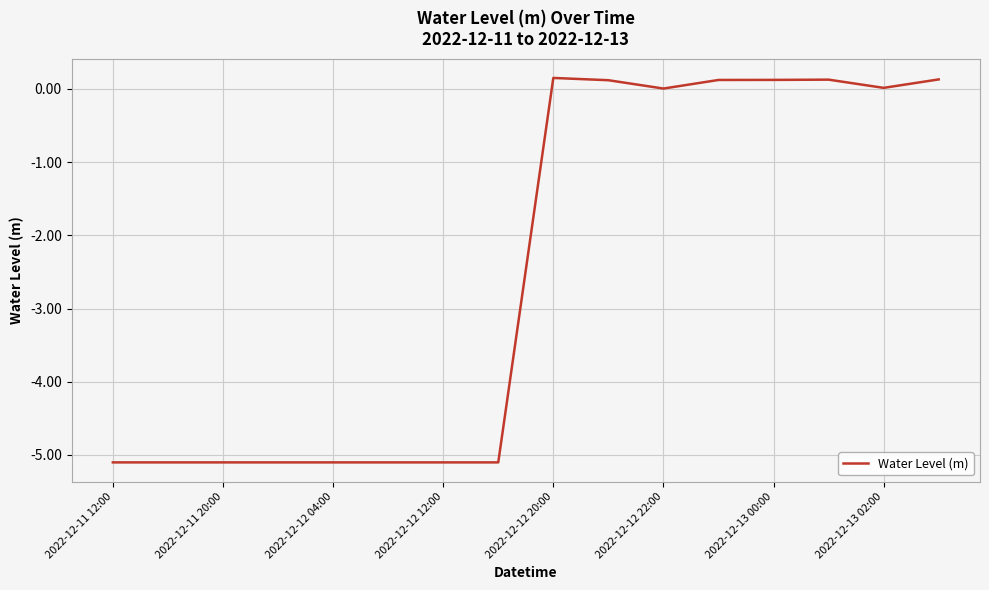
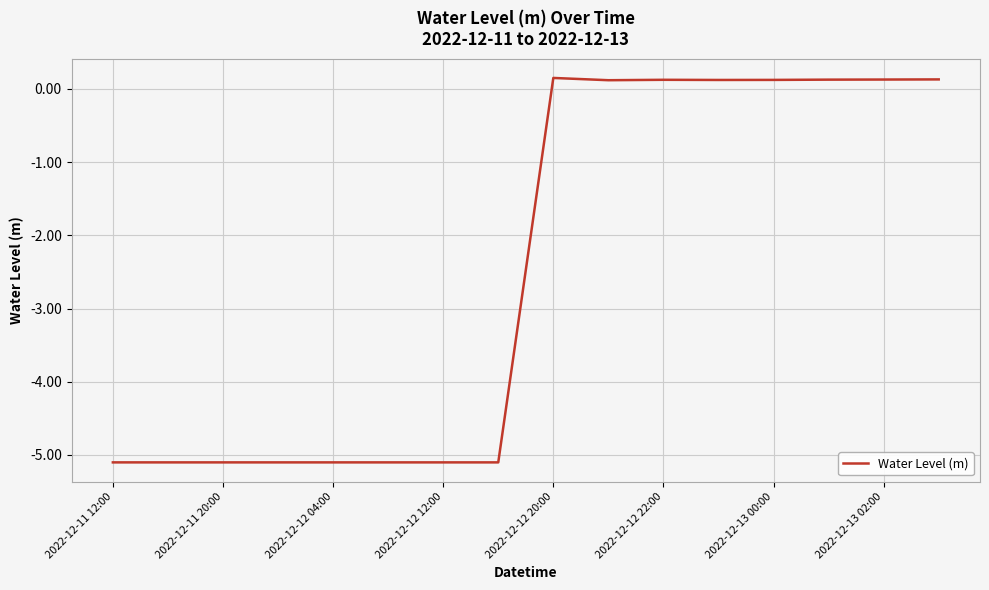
2022-12-12 22:00: 0.0 -> 0.1
2022-12-13 02:00: 0.0 -> 0.1
